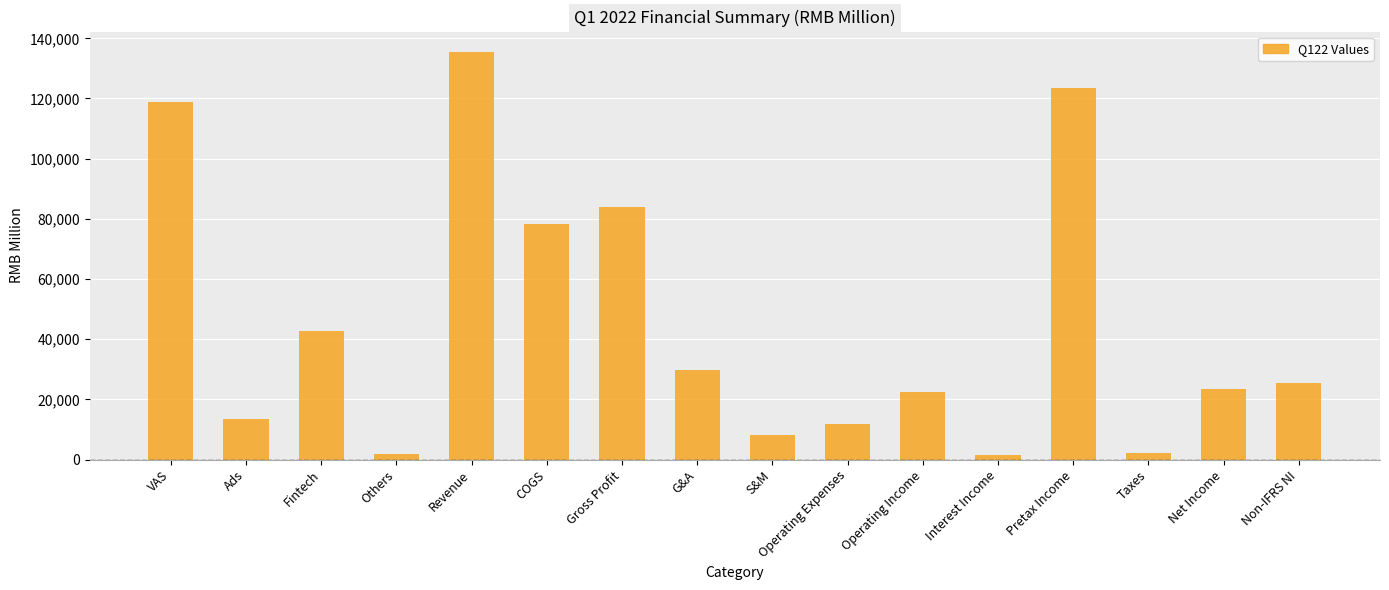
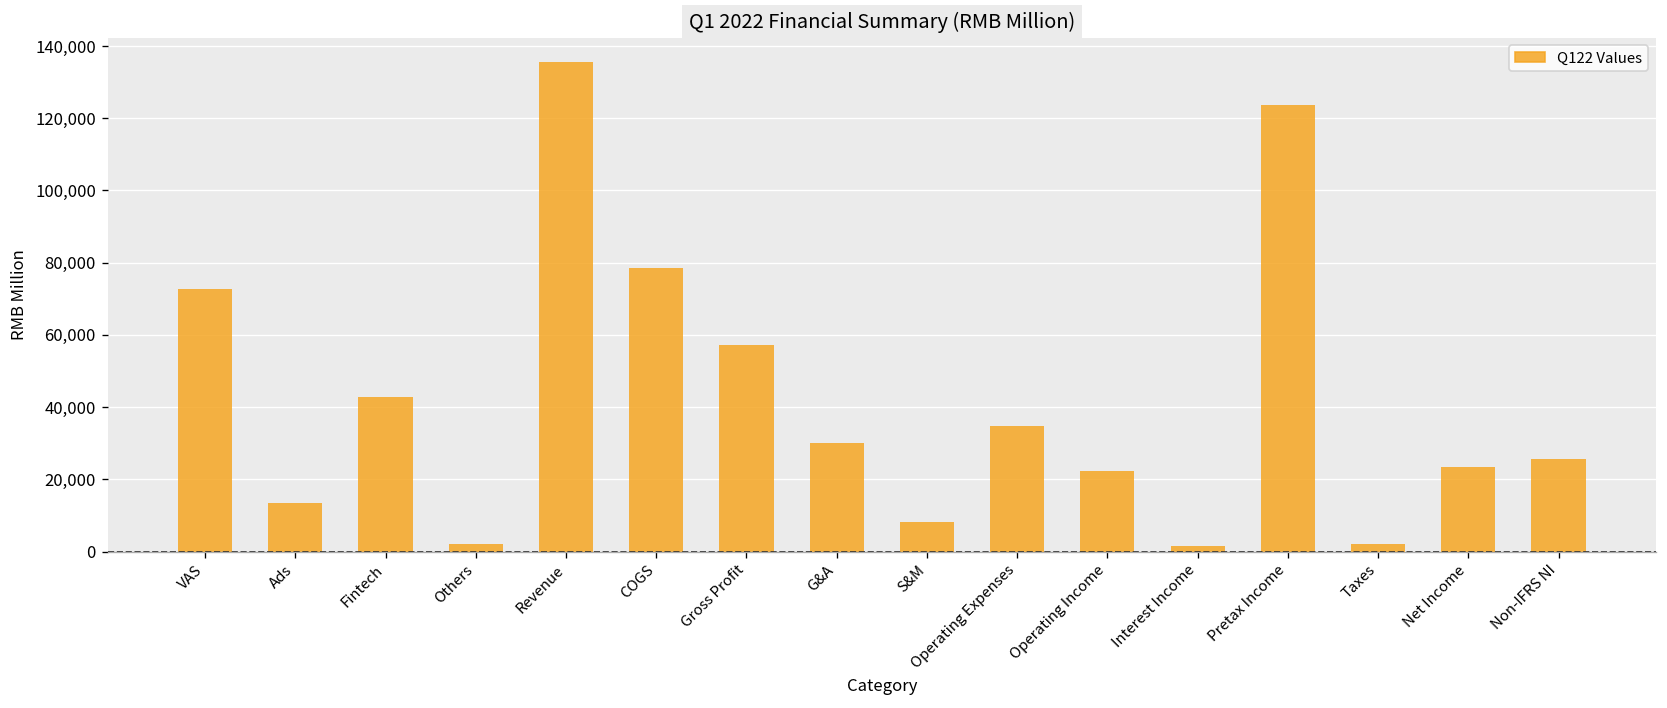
VAS: 119,000 -> 73,000
Gross Profit: 84,000 -> 57,000
Operating Expenses: 12,000 -> 35,000
